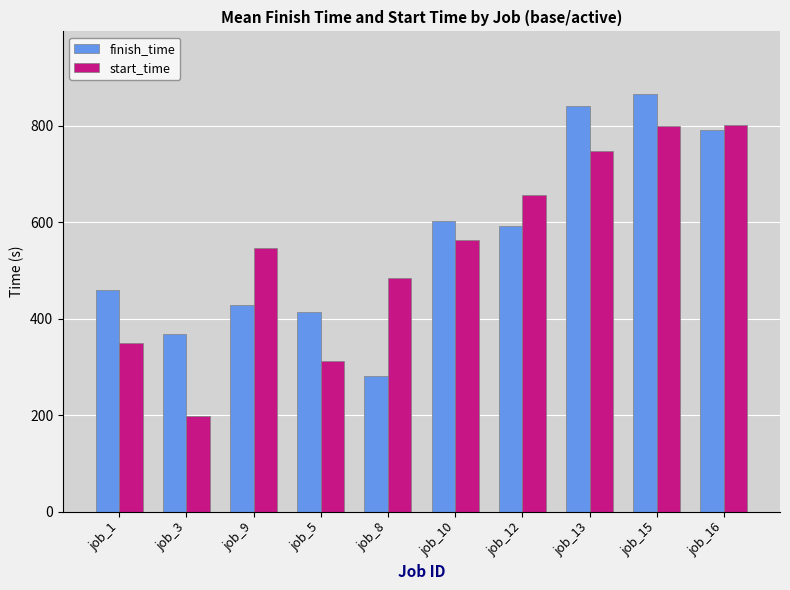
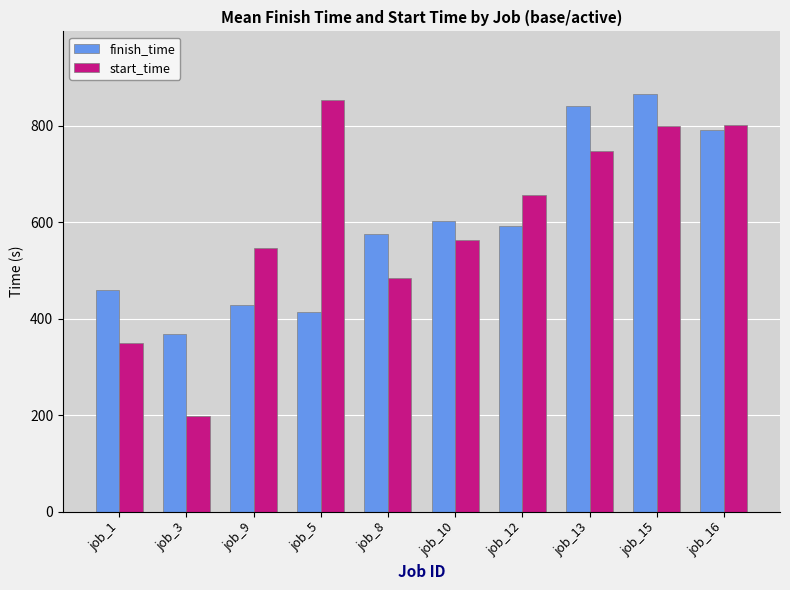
start_time, job_5: 310 -> 850
finish_time, job_8: 280 -> 580
